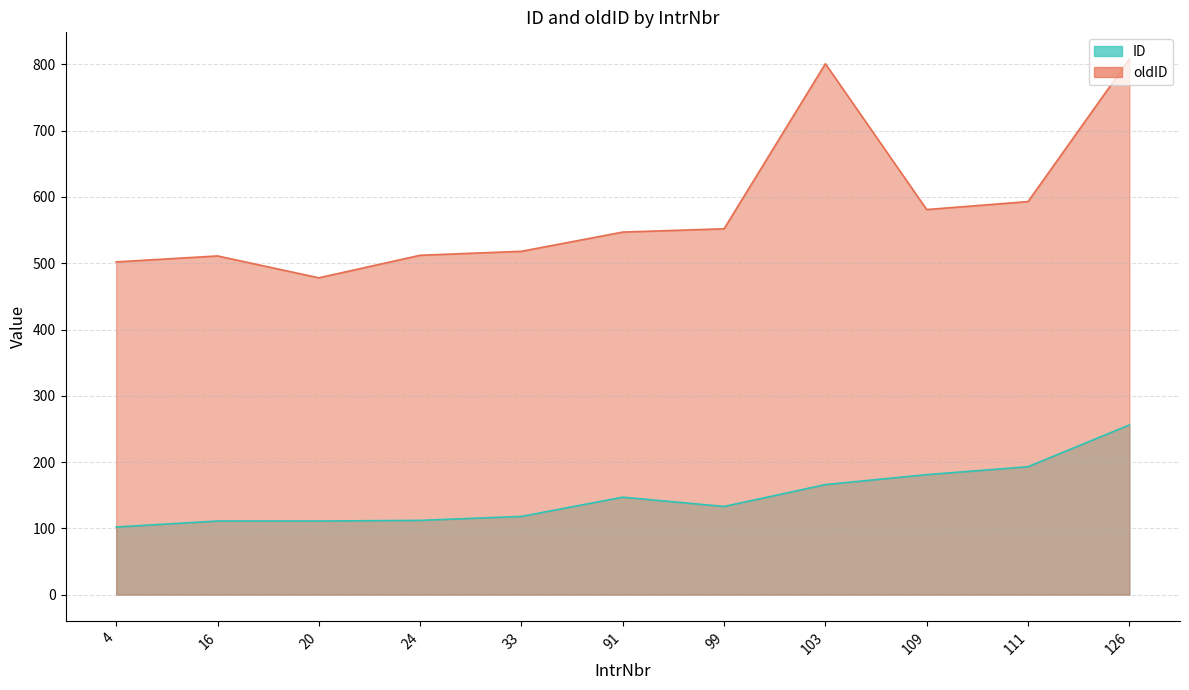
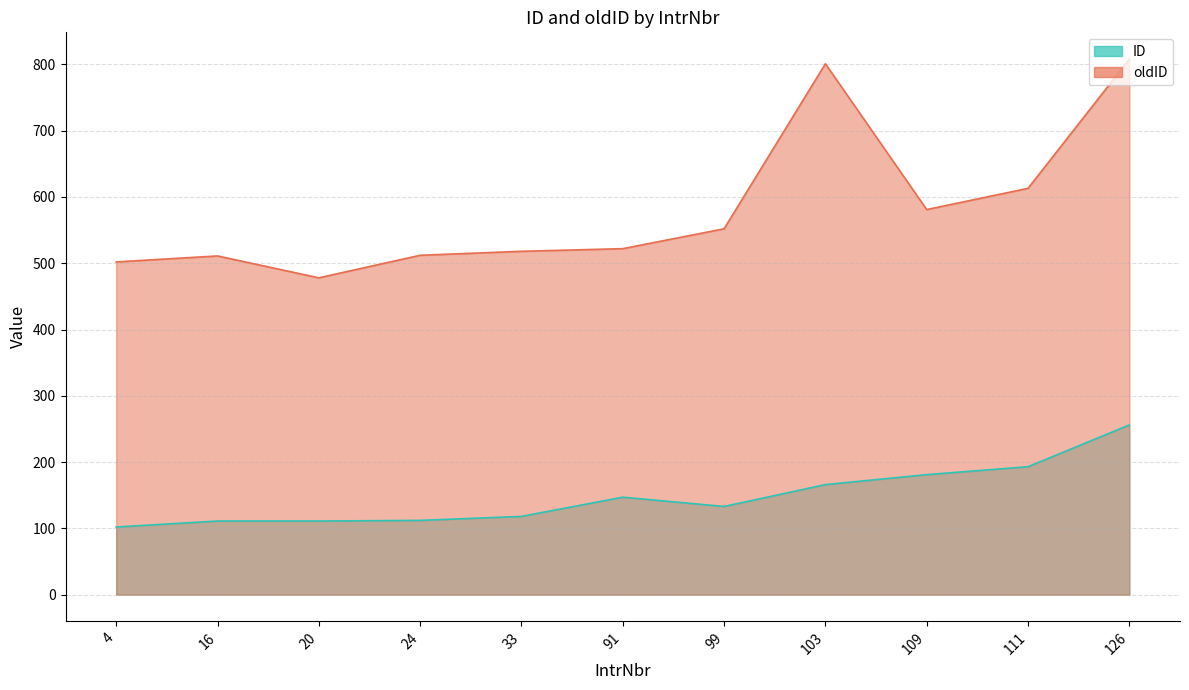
oldID, 91: 550 -> 520
oldID, 111: 590 -> 610
